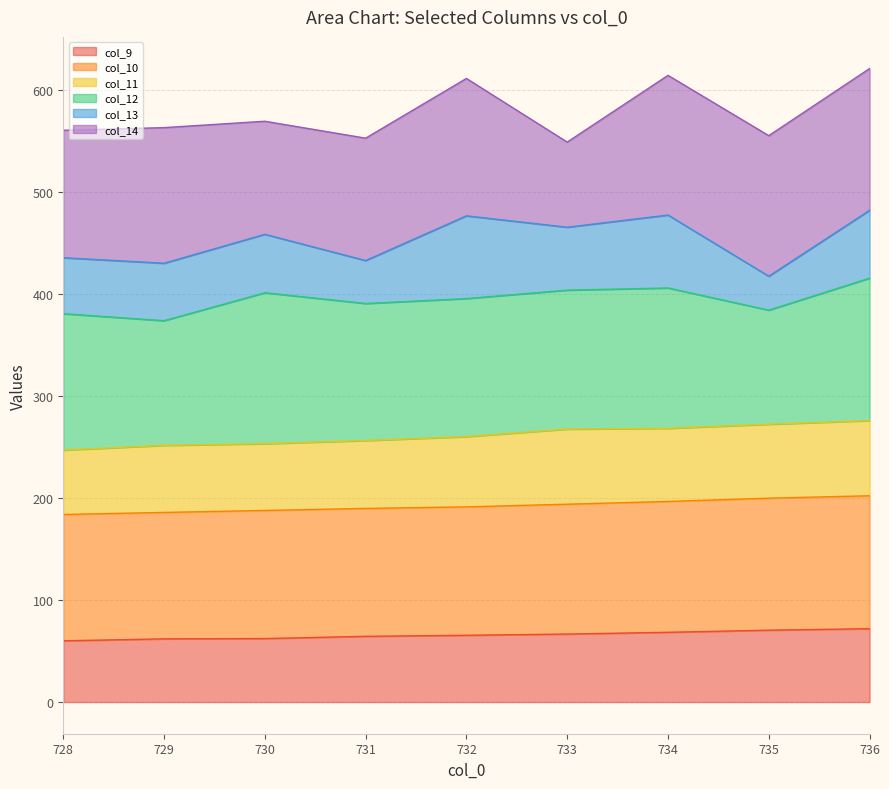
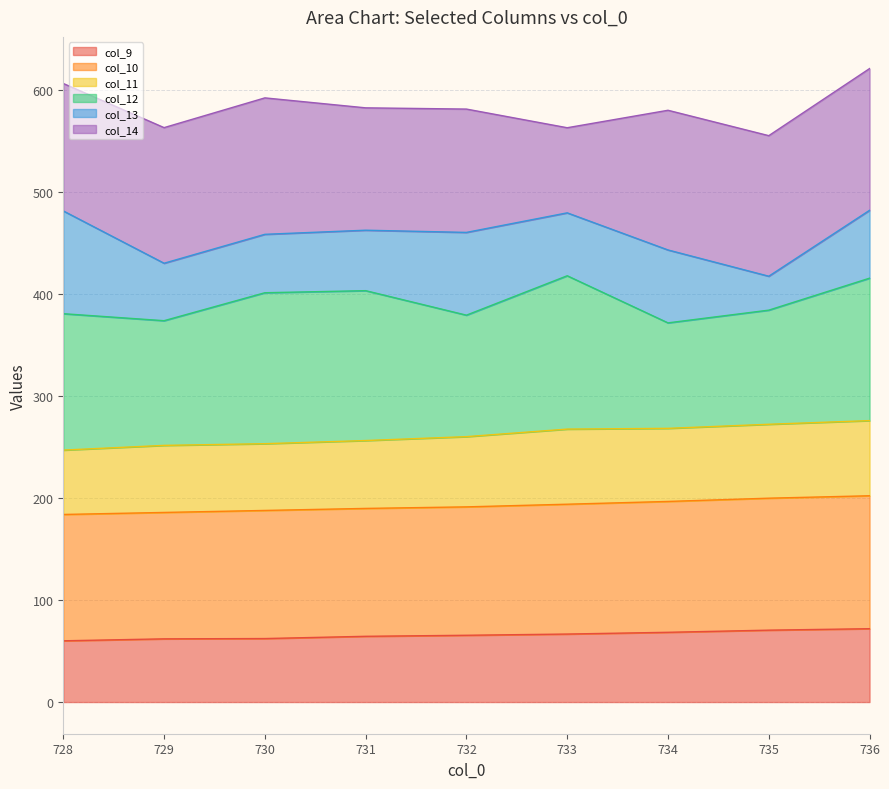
col_13, 728: 55 -> 101
col_14, 730: 111 -> 134
col_12, 731: 134 -> 147
col_13, 731: 42 -> 59
col_12, 732: 135 -> 119
col_14, 732: 135 -> 121
col_12, 733: 136 -> 150
col_12, 734: 138 -> 103
